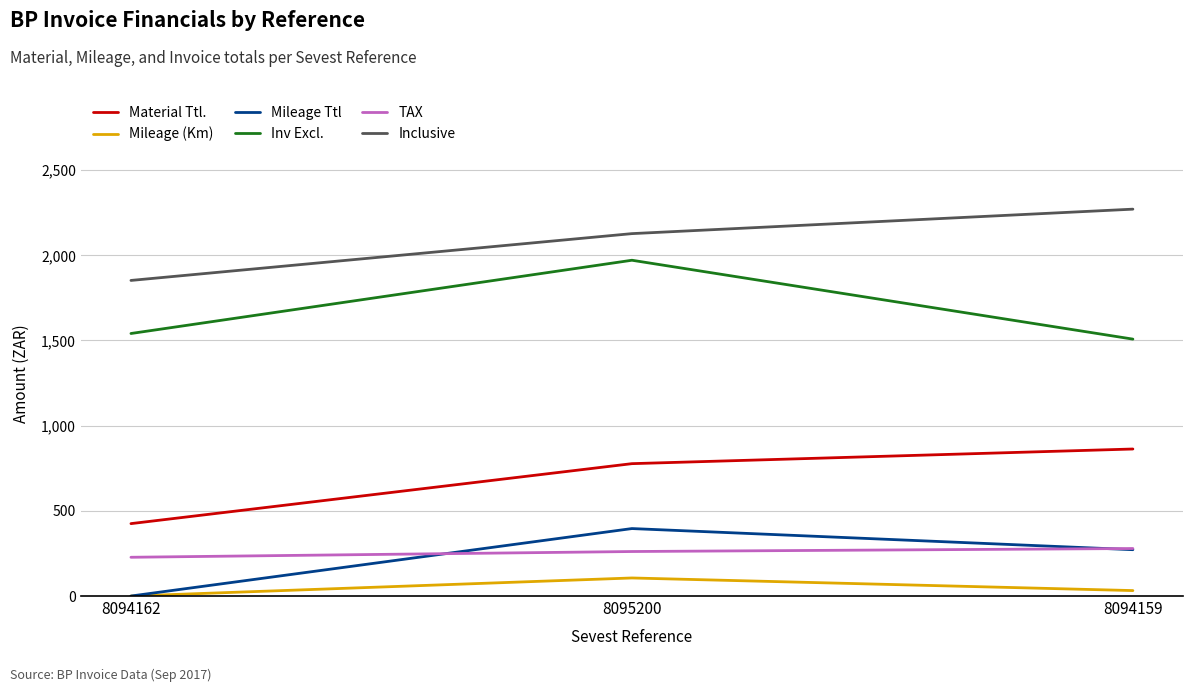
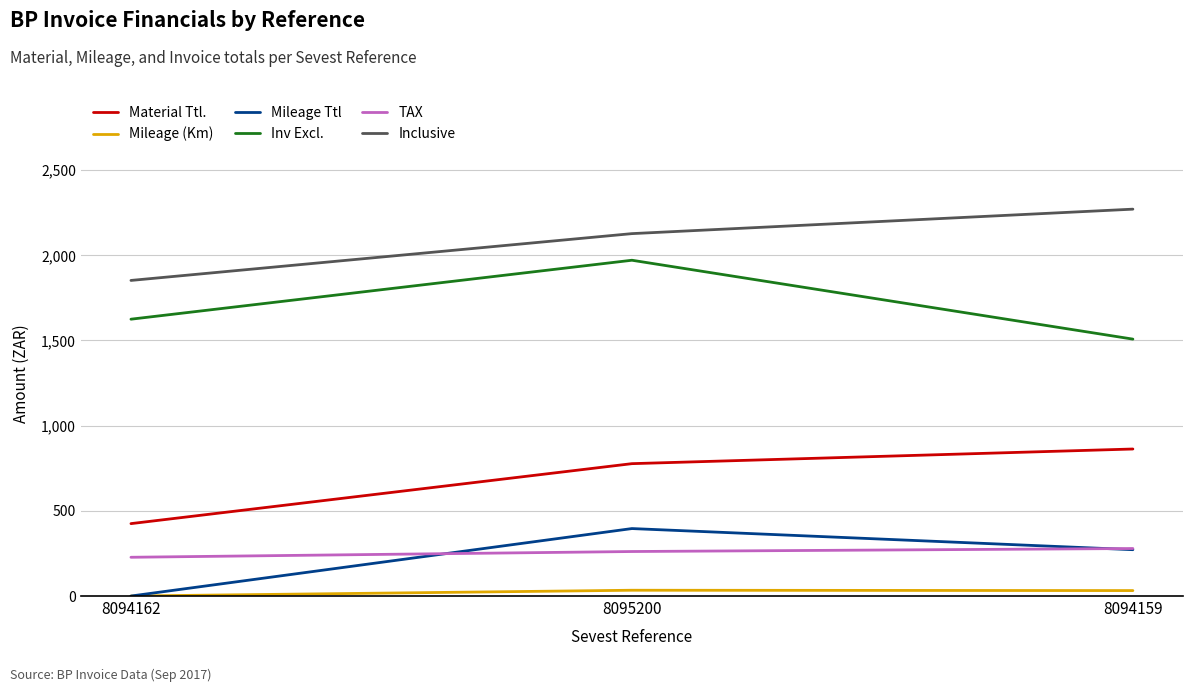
Inv Excl., 8094162: 1,540 -> 1,630
Mileage (Km), 8095200: 110 -> 30
